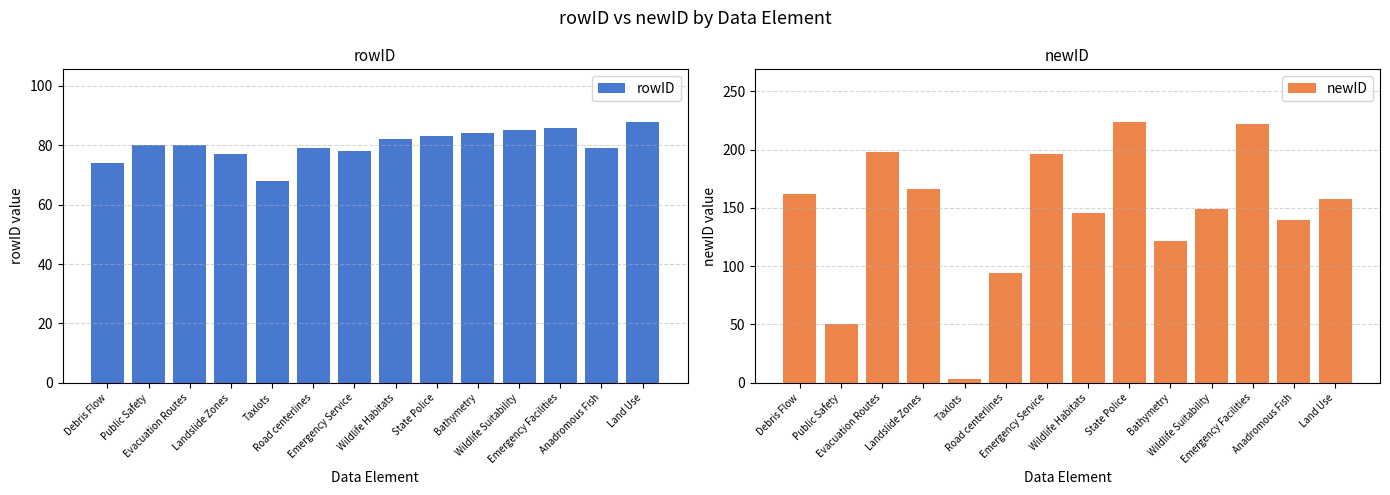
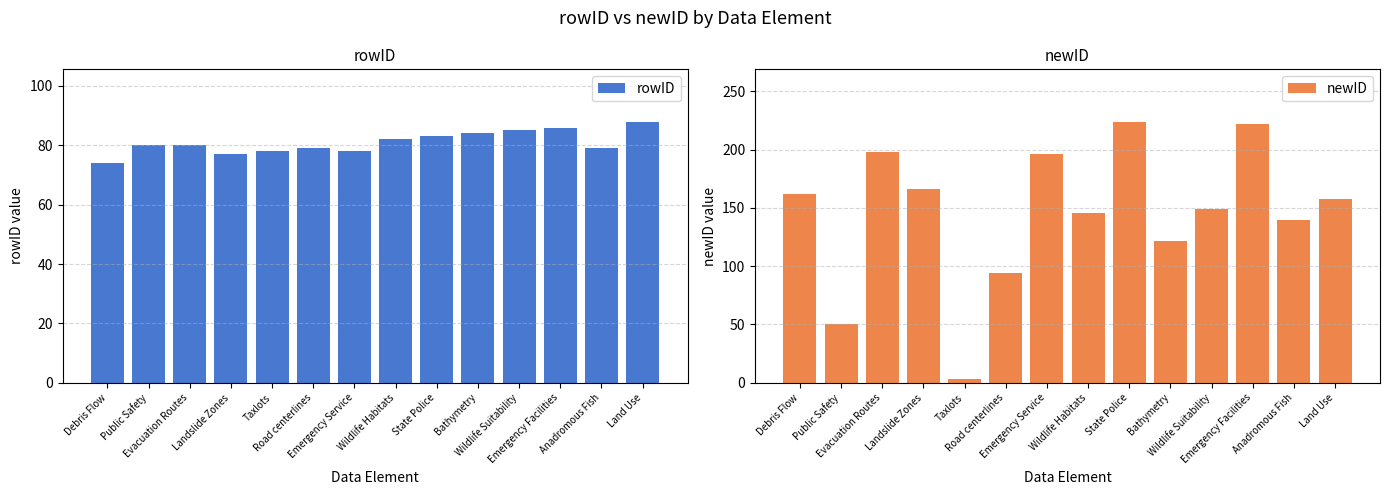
rowID, Taxlots: 68 -> 78
